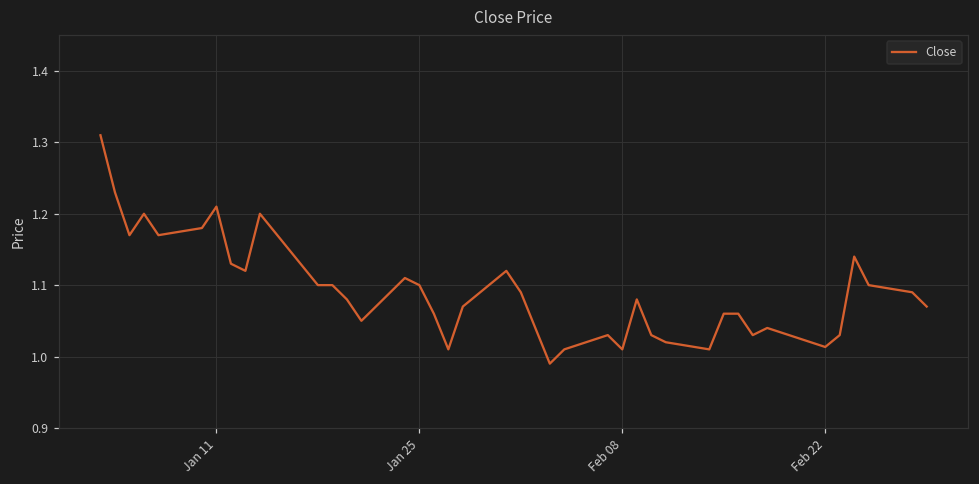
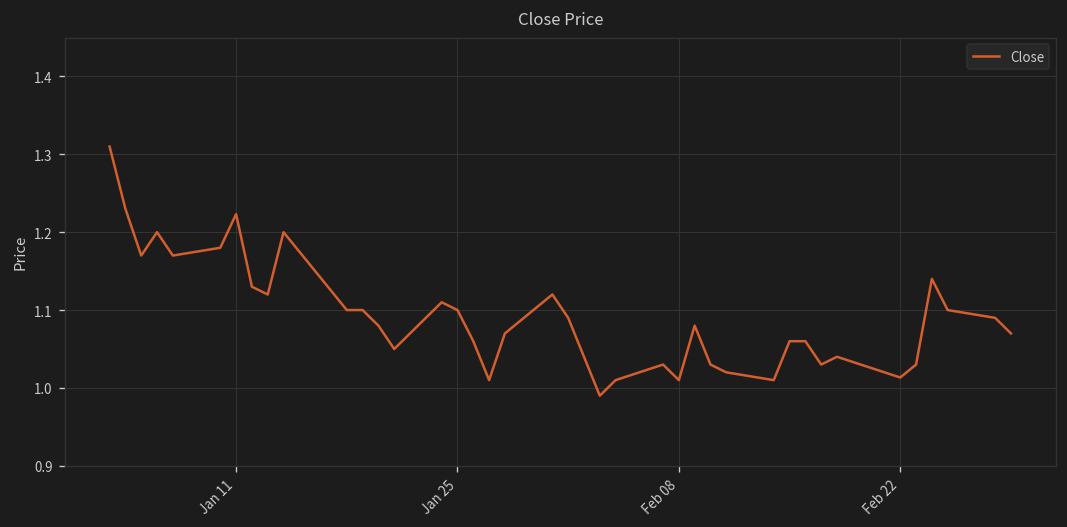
Jan 11: 1.21 -> 1.22
